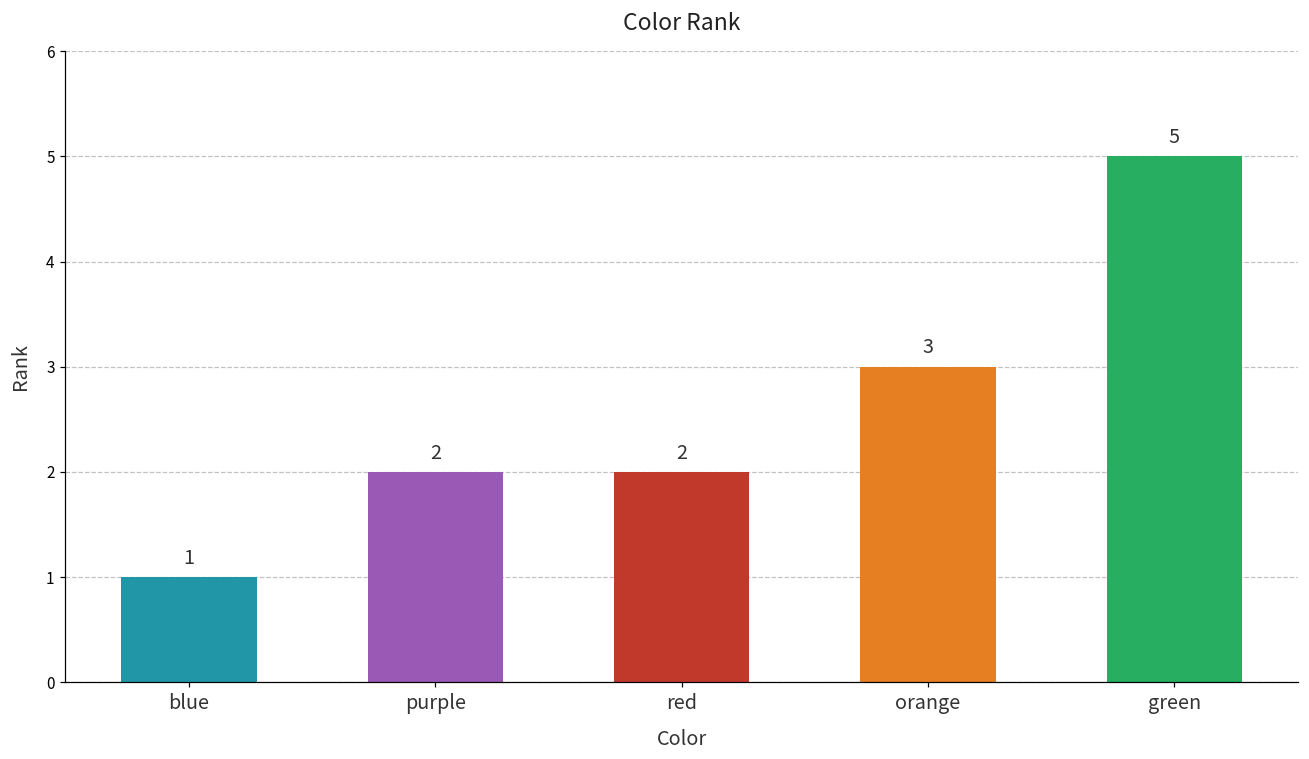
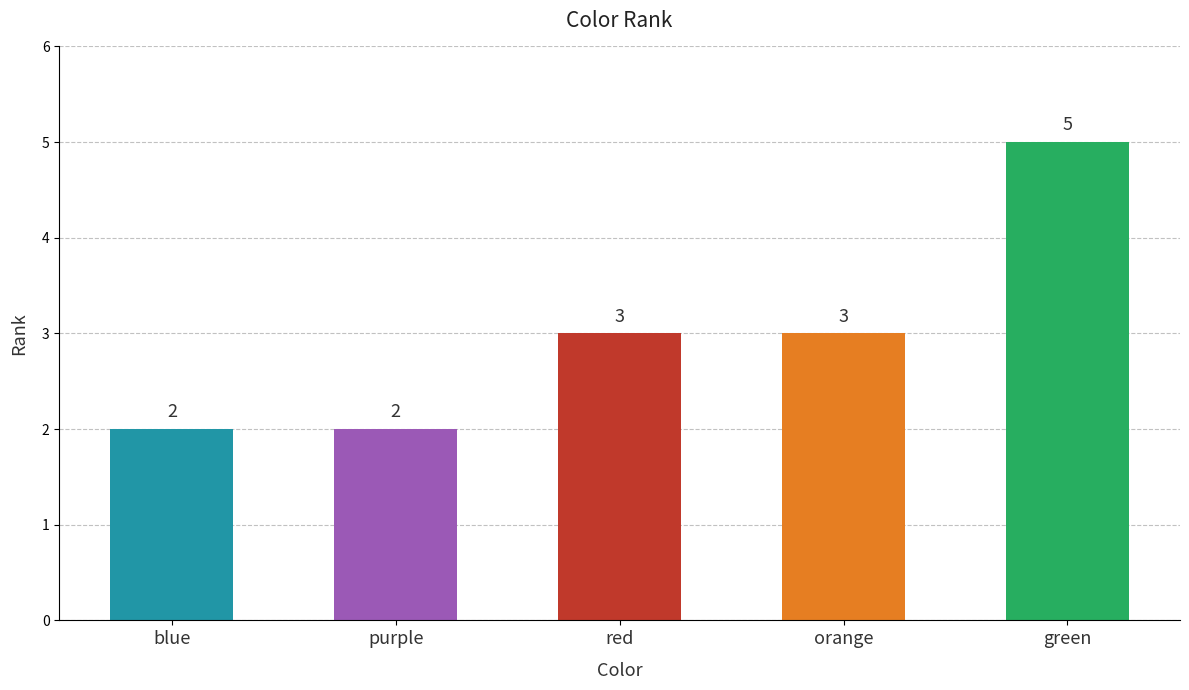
blue: 1 -> 2
red: 2 -> 3
